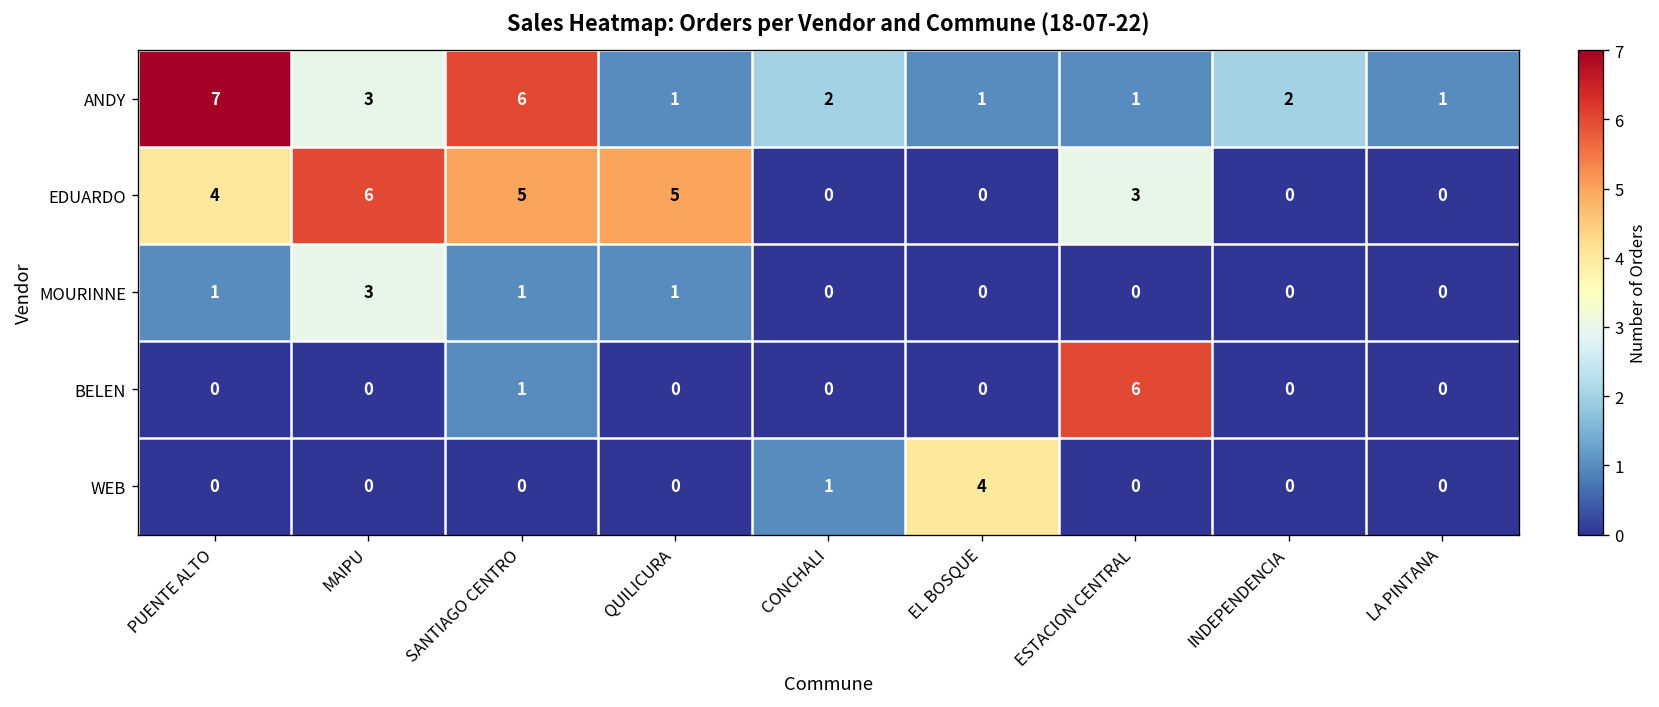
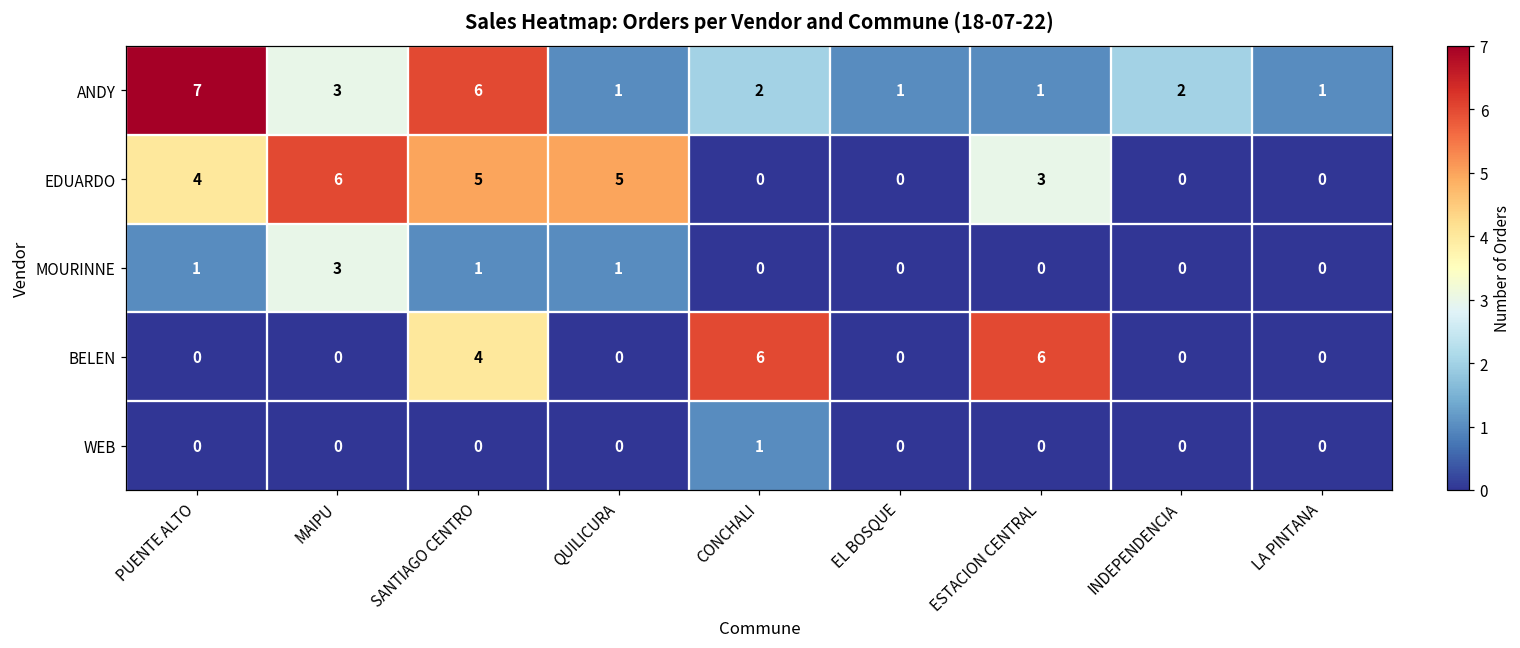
BELEN, SANTIAGO CENTRO: 1 -> 4
BELEN, CONCHALI: 0 -> 6
WEB, EL BOSQUE: 4 -> 0
